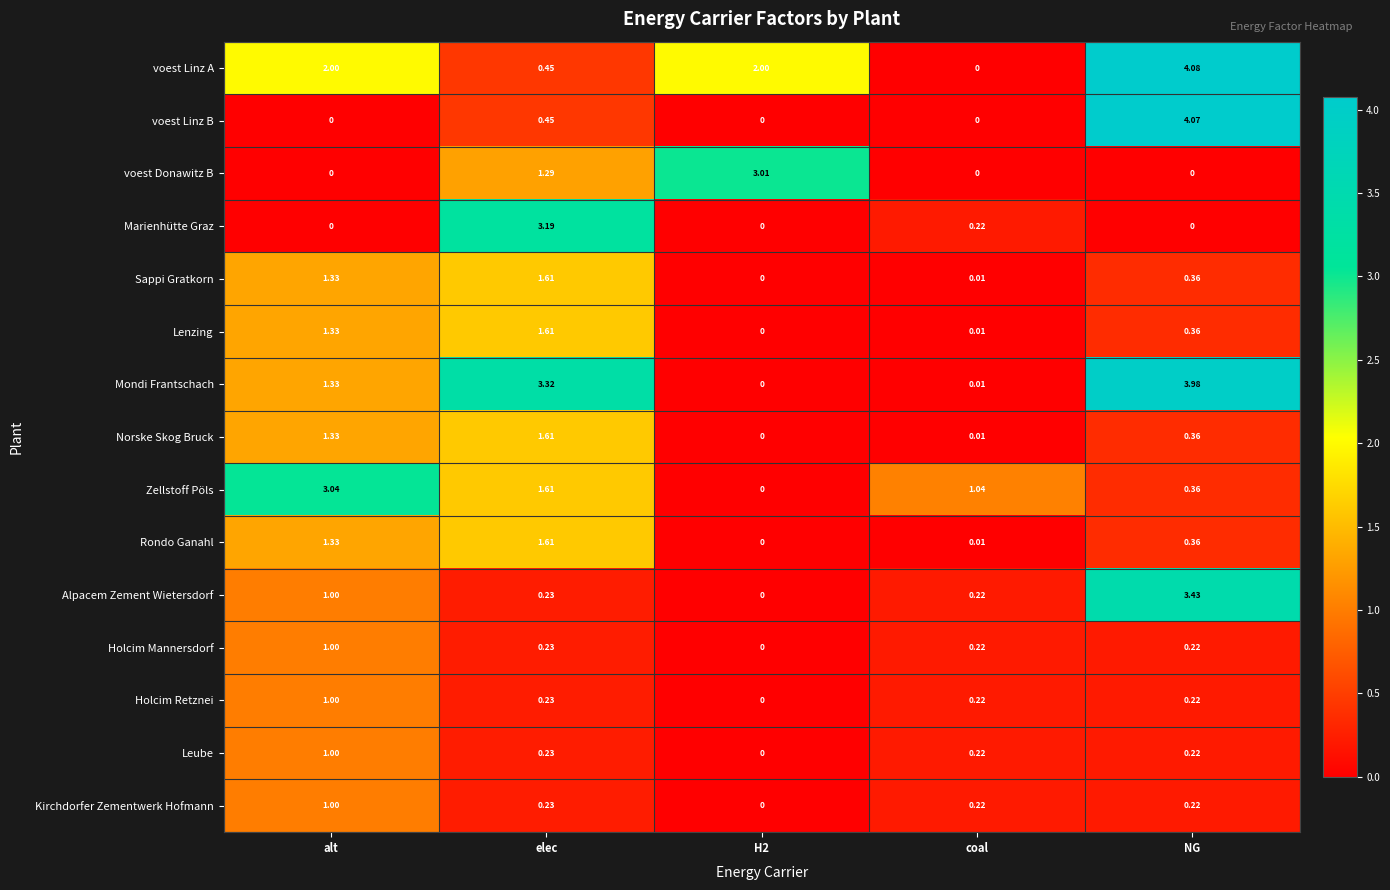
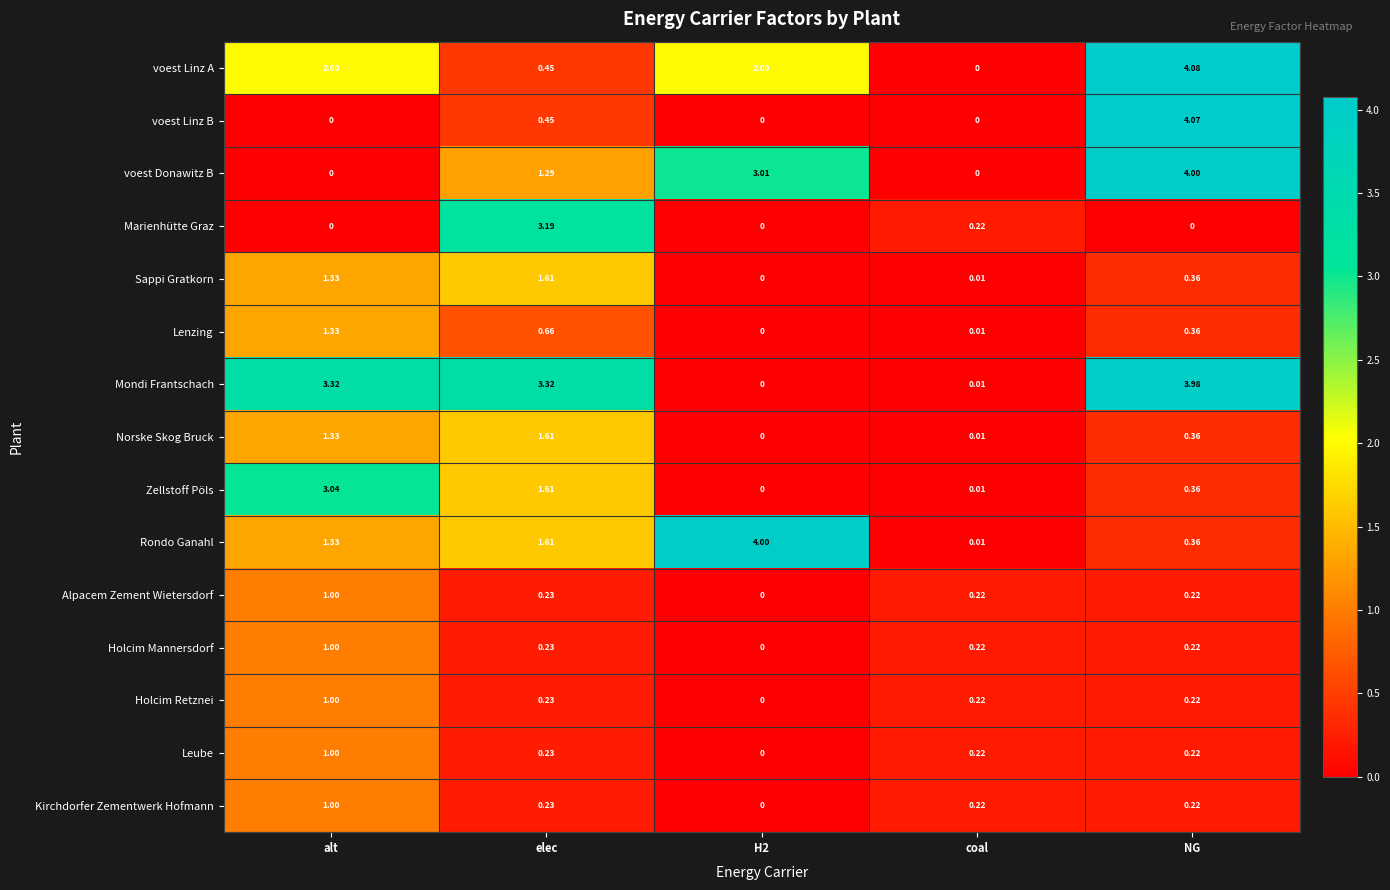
voest Donawitz B, NG: 0 -> 4.00
Lenzing, elec: 1.61 -> 0.66
Mondi Frantschach, alt: 1.33 -> 3.32
Zellstoff Pöls, coal: 1.04 -> 0.01
Rondo Ganahl, H2: 0 -> 4.00
Alpacem Zement Wietersdorf, NG: 3.43 -> 0.22
